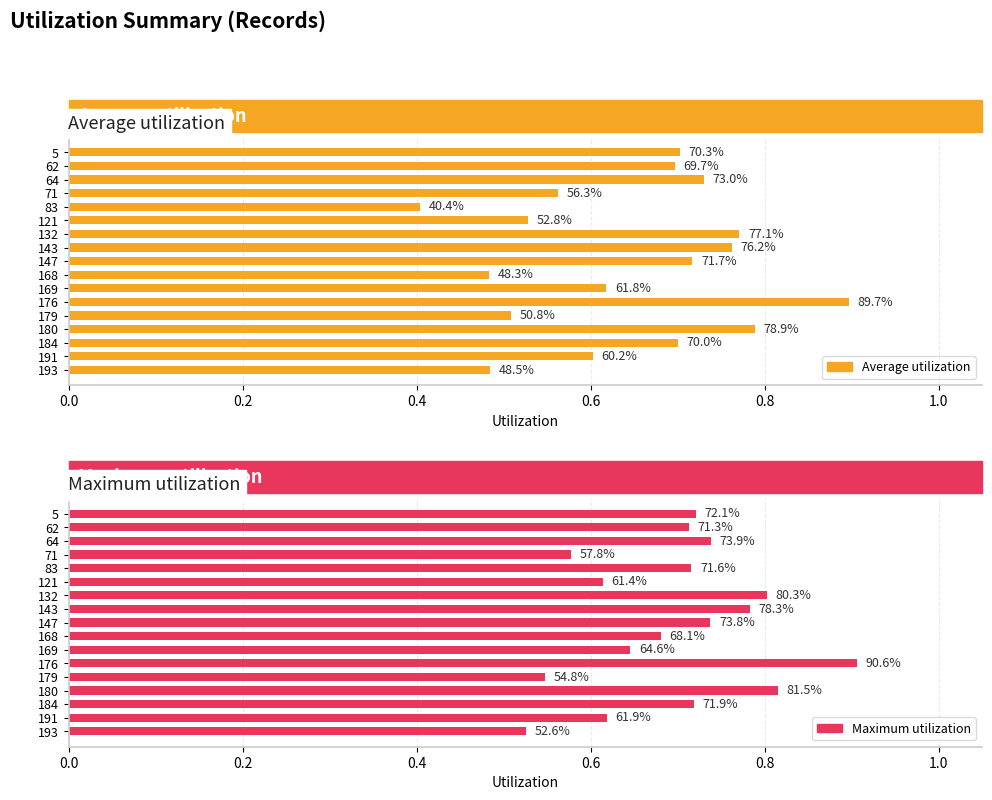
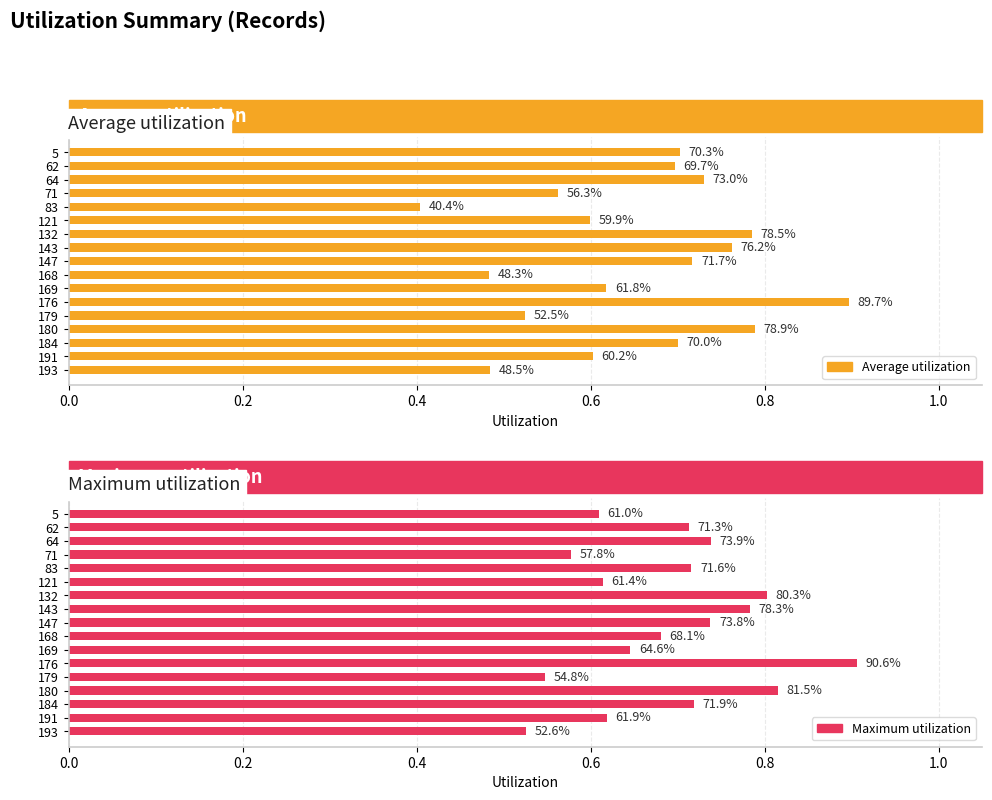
Average utilization, 121: 52.8% -> 59.9%
Average utilization, 132: 77.1% -> 78.5%
Average utilization, 179: 50.8% -> 52.5%
Maximum utilization, 5: 72.1% -> 61.0%
